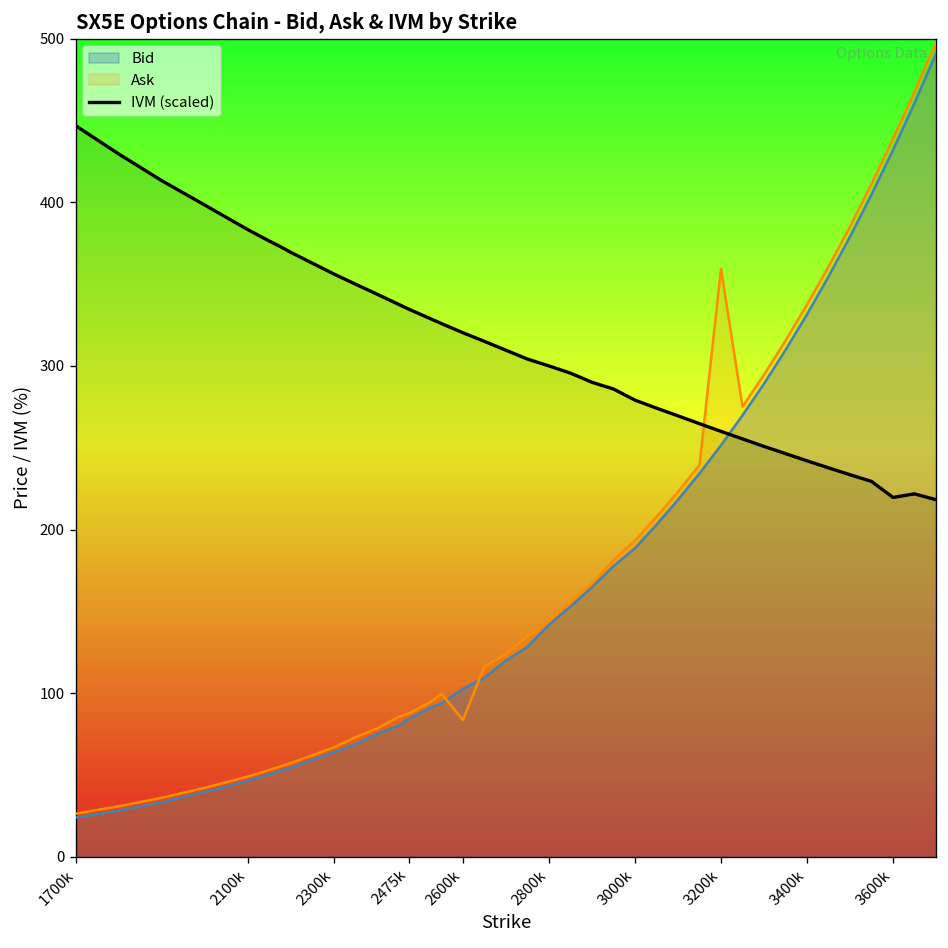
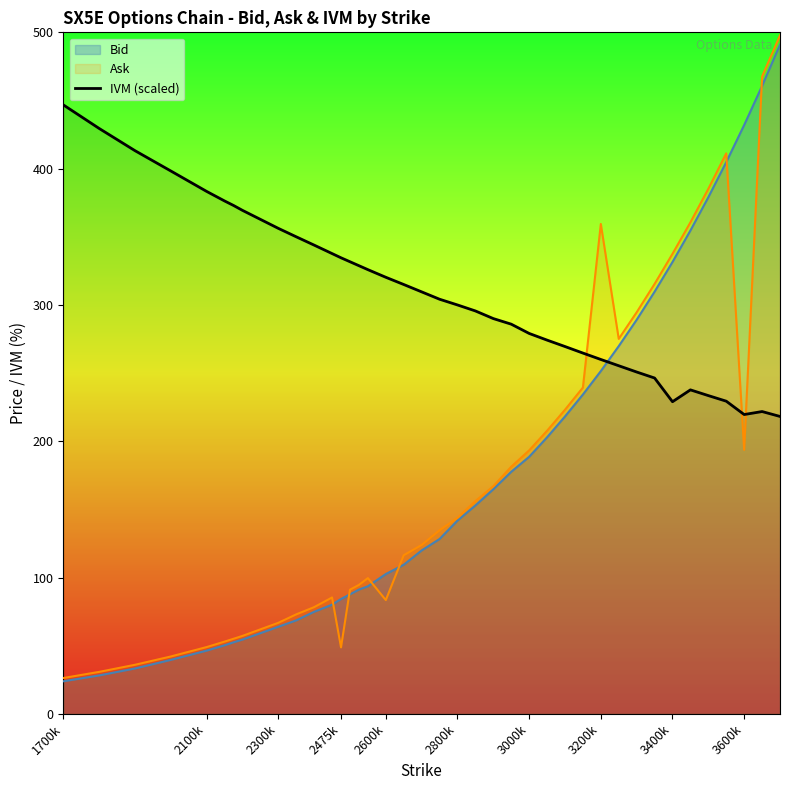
Ask, 2475k: 88 -> 49
IVM (scaled), 3400k: 242 -> 229
Ask, 3600k: 439 -> 194
